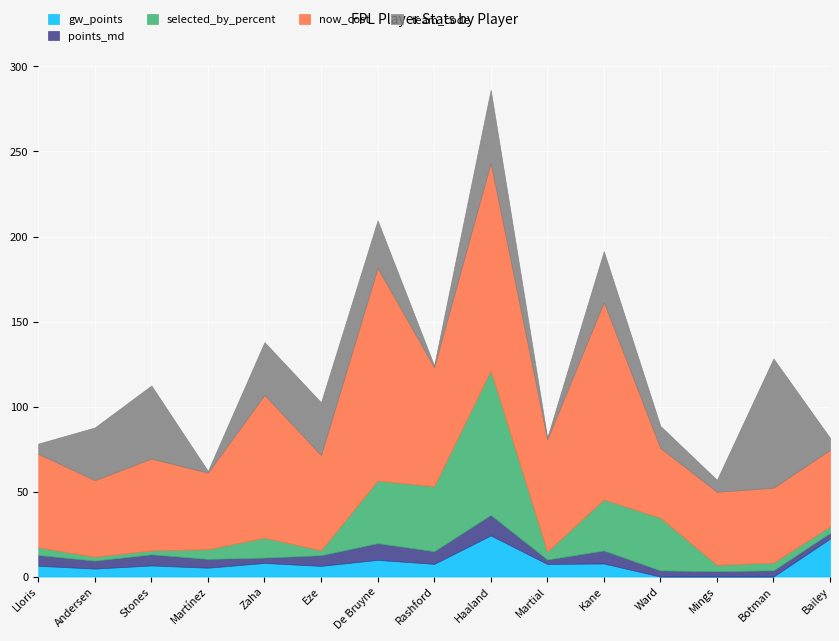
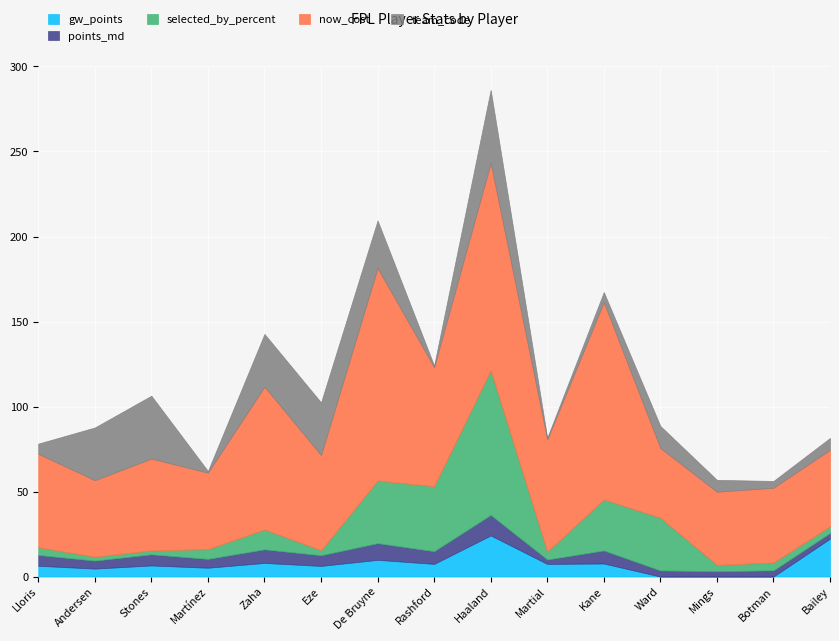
team_code, Stones: 43 -> 37
points_md, Zaha: 3 -> 8
team_code, Kane: 30 -> 6
team_code, Botman: 76 -> 4
